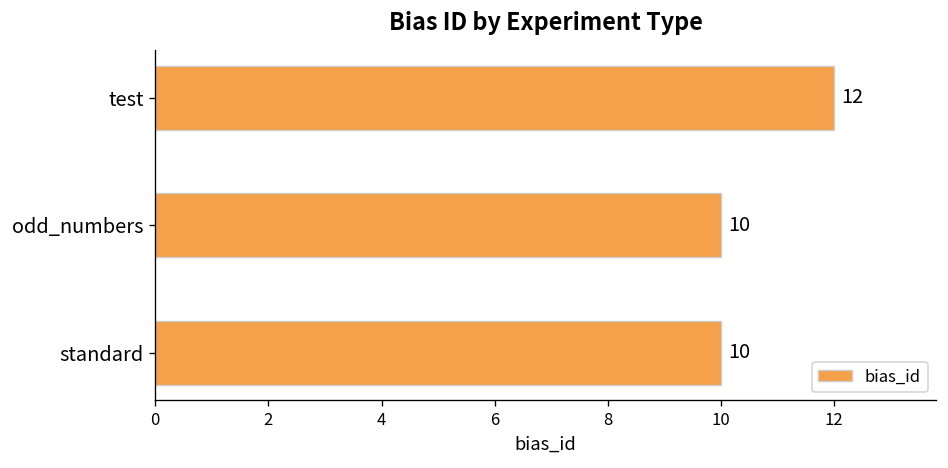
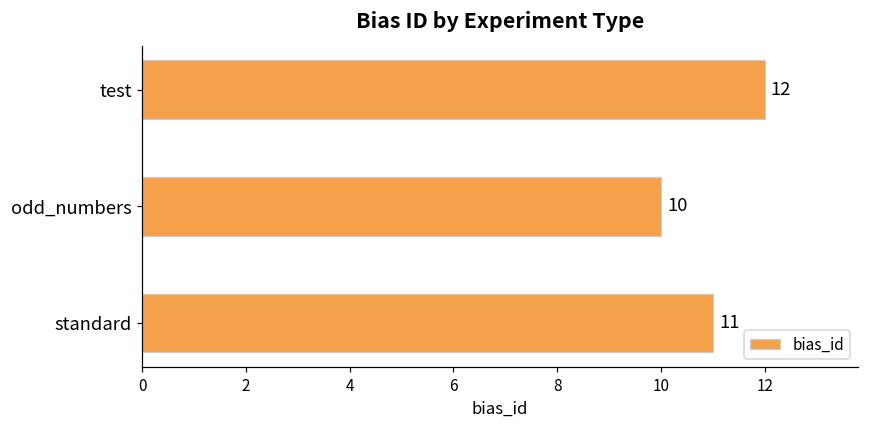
standard: 10 -> 11
